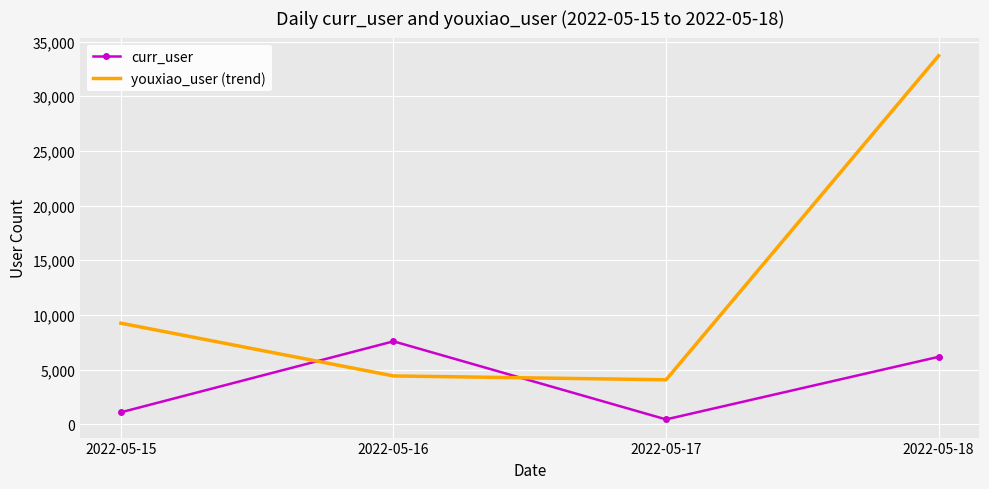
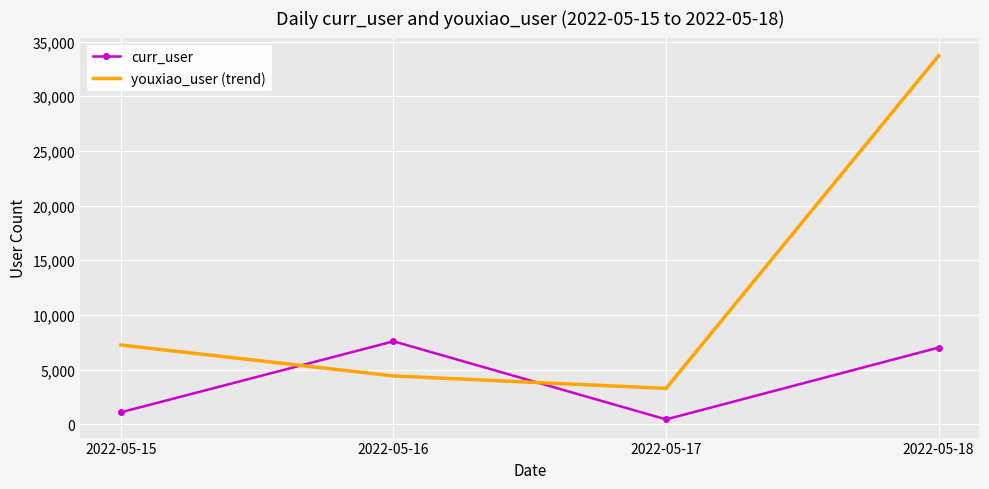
youxiao_user (trend), 2022-05-15: 9,200 -> 7,200
youxiao_user (trend), 2022-05-17: 4,100 -> 3,300
curr_user, 2022-05-18: 6,200 -> 7,000
